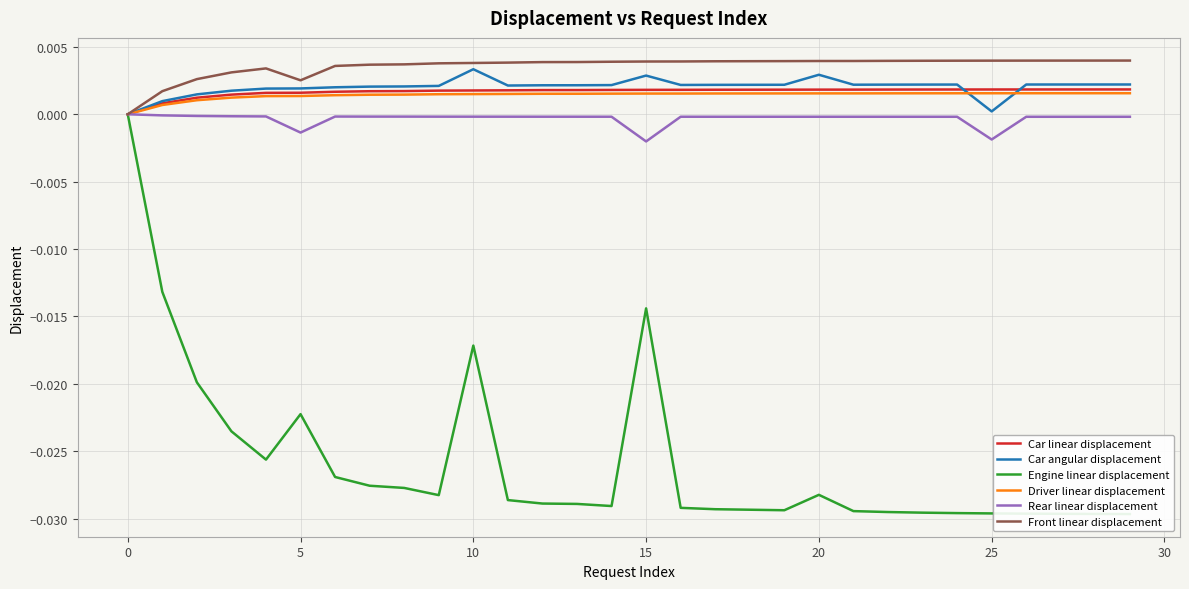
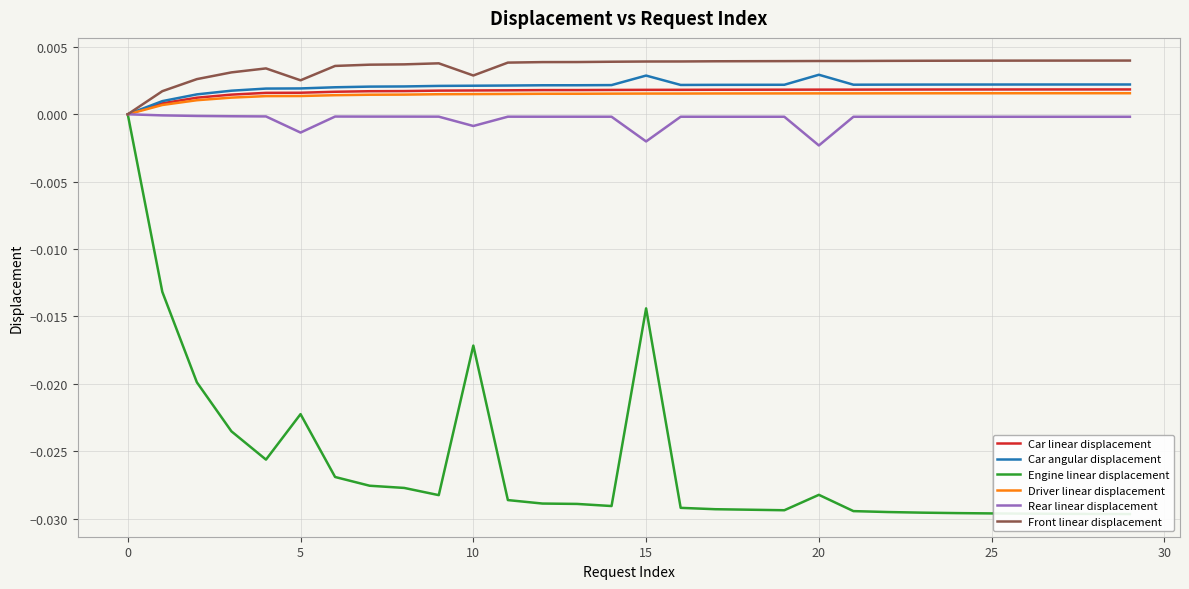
Car angular displacement, 10: 0.0033 -> 0.0021
Rear linear displacement, 10: -0.0002 -> -0.0009
Front linear displacement, 10: 0.0038 -> 0.0029
Rear linear displacement, 20: -0.0002 -> -0.0023
Car angular displacement, 25: 0.0002 -> 0.0022
Rear linear displacement, 25: -0.0019 -> -0.0002
